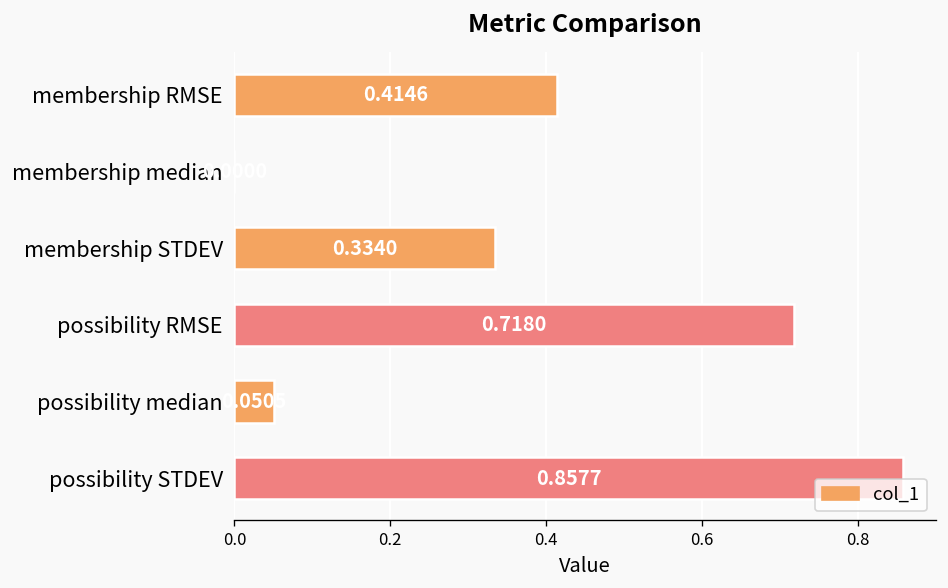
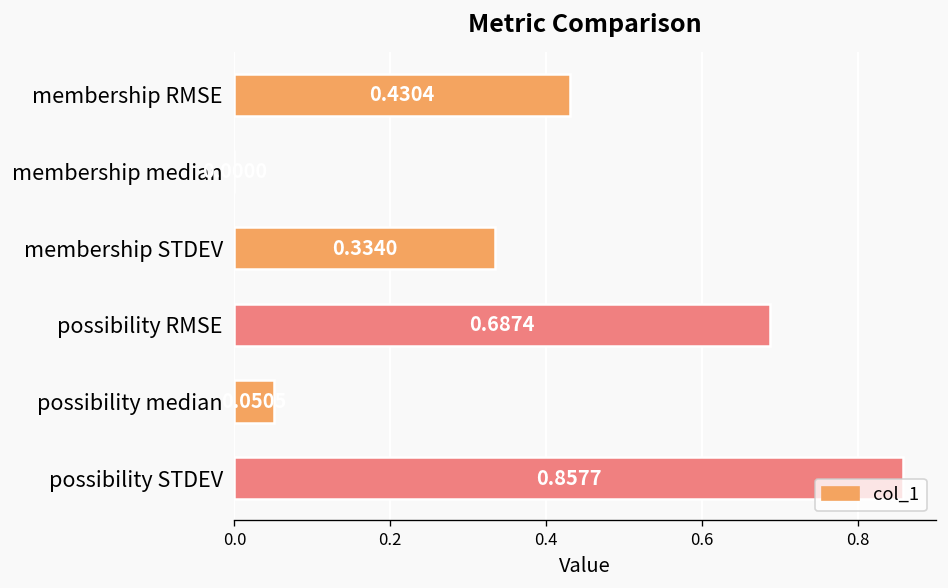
membership RMSE: 0.4146 -> 0.4304
possibility RMSE: 0.7180 -> 0.6874
